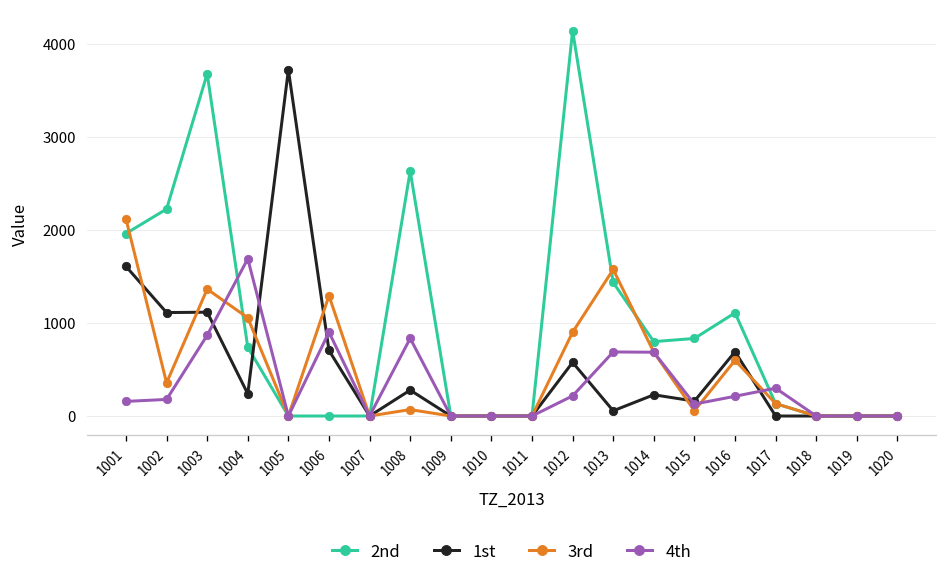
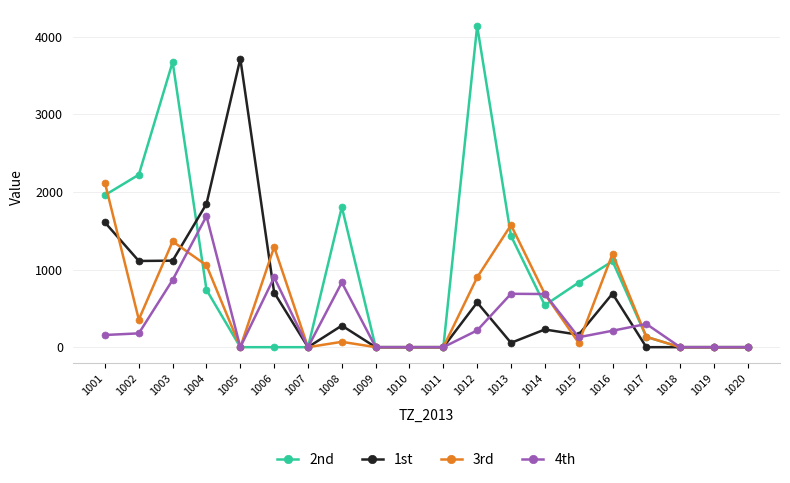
1st, 1004: 200 -> 1800
2nd, 1008: 2600 -> 1800
2nd, 1014: 800 -> 500
3rd, 1016: 600 -> 1200
